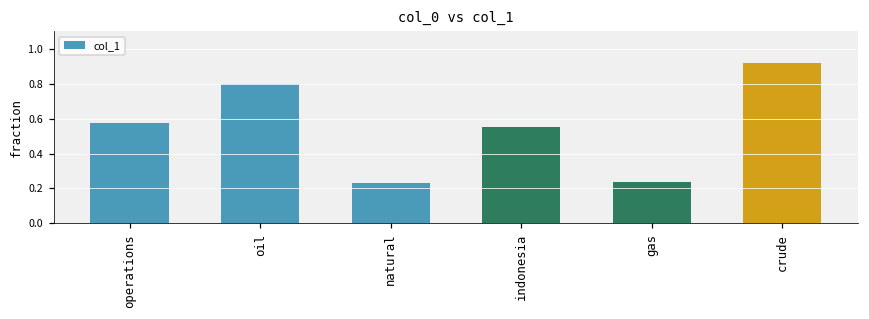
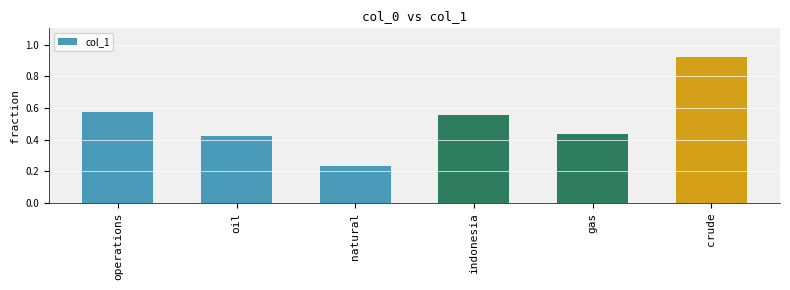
oil: 0.80 -> 0.42
gas: 0.24 -> 0.44
